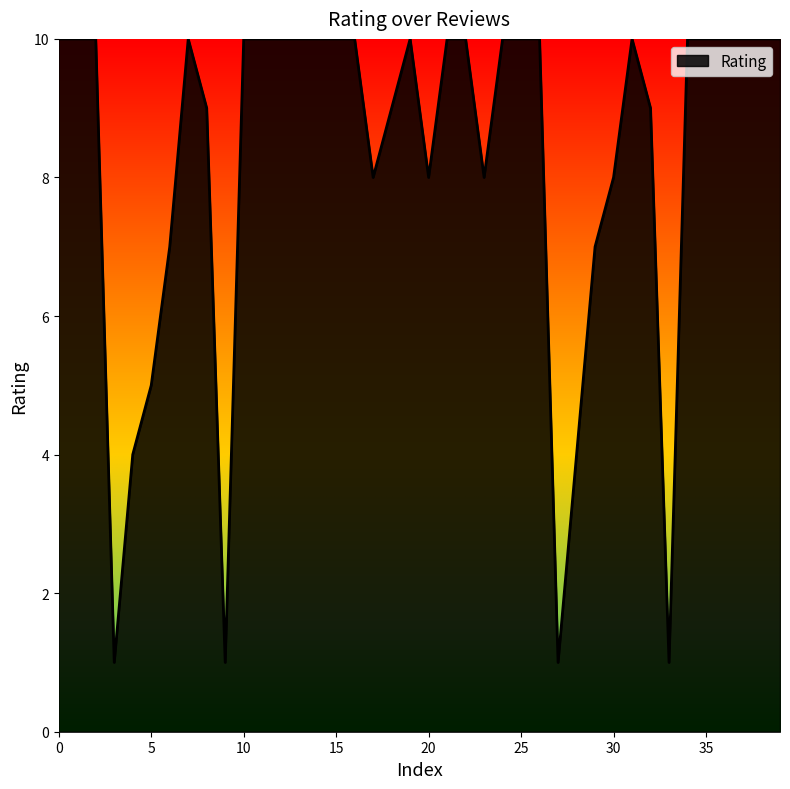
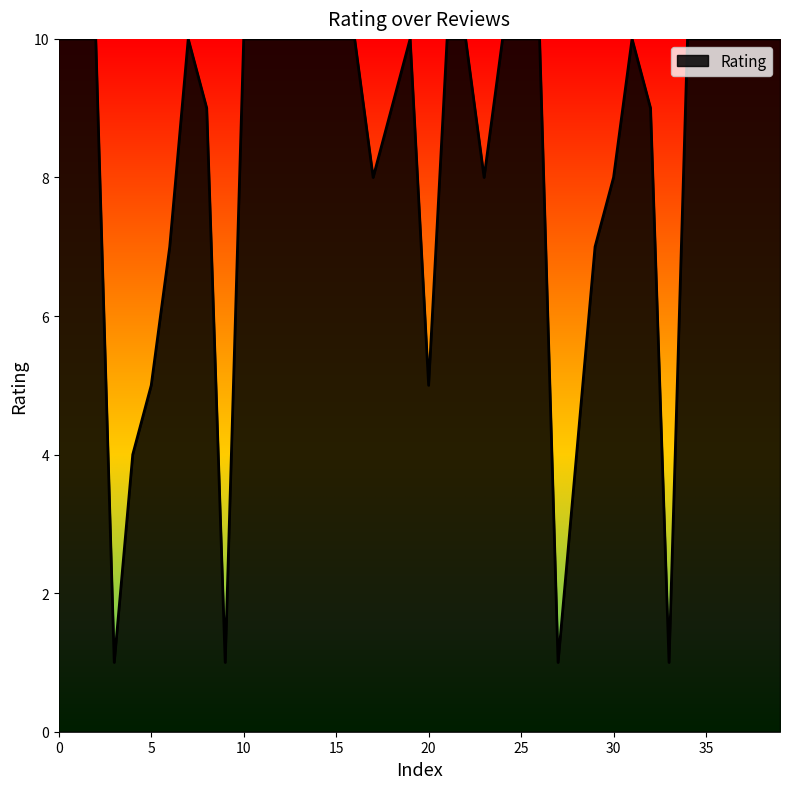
20: 8 -> 5
